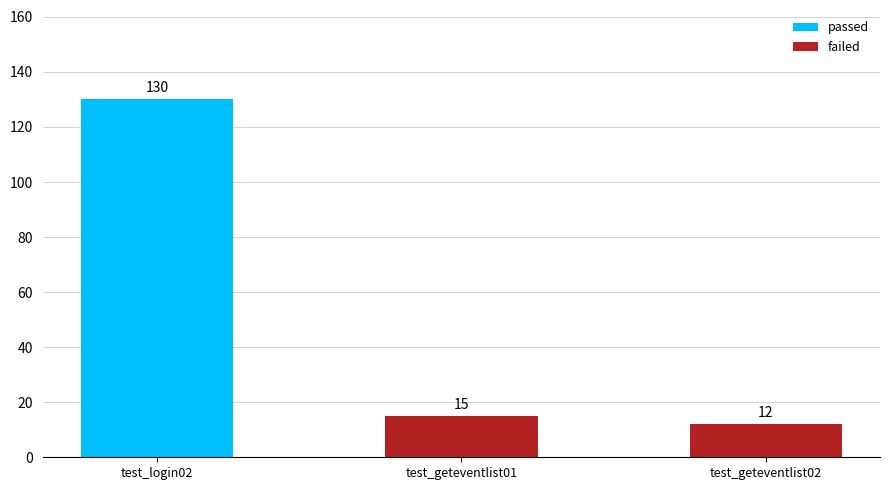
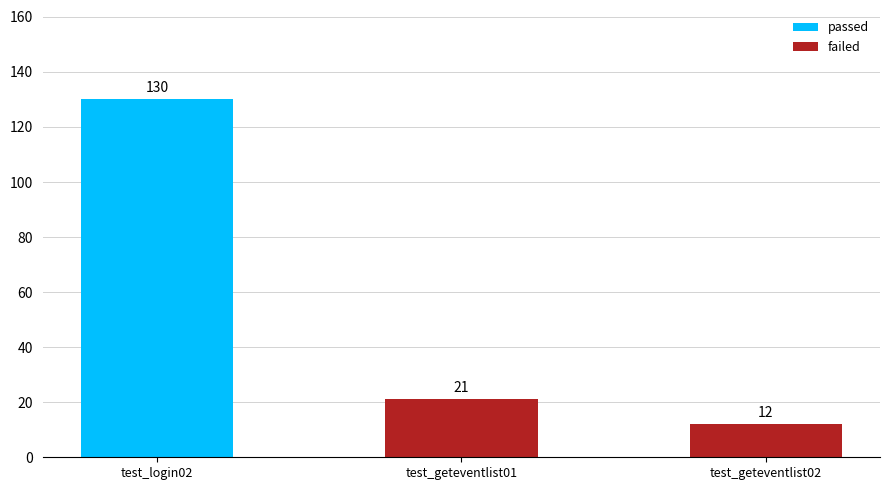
test_geteventlist01: 15 -> 21
